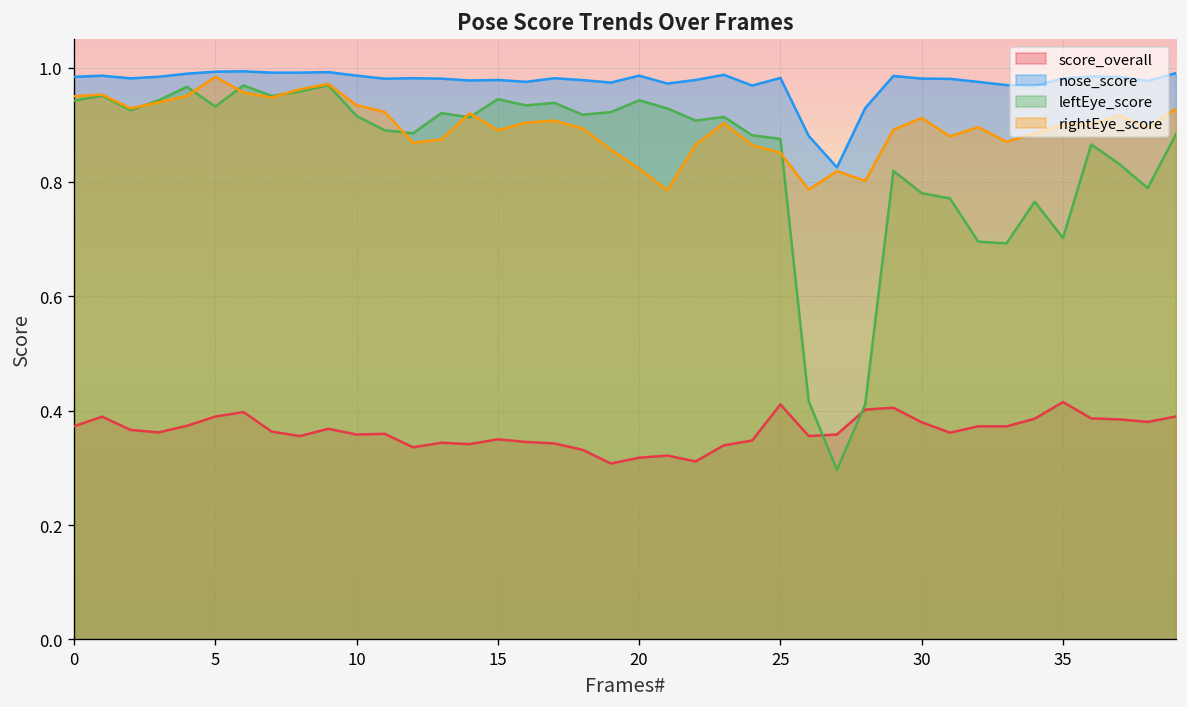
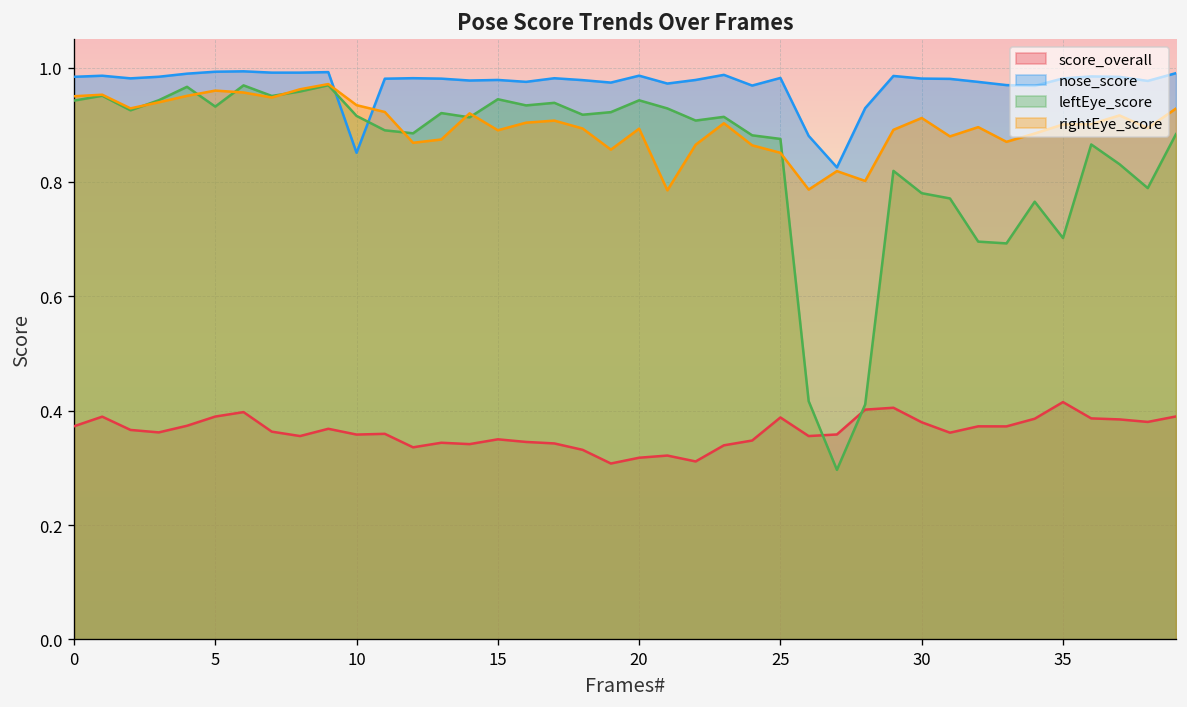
rightEye_score, 5: 0.98 -> 0.96
nose_score, 10: 0.99 -> 0.85
rightEye_score, 20: 0.82 -> 0.89
score_overall, 25: 0.41 -> 0.39
